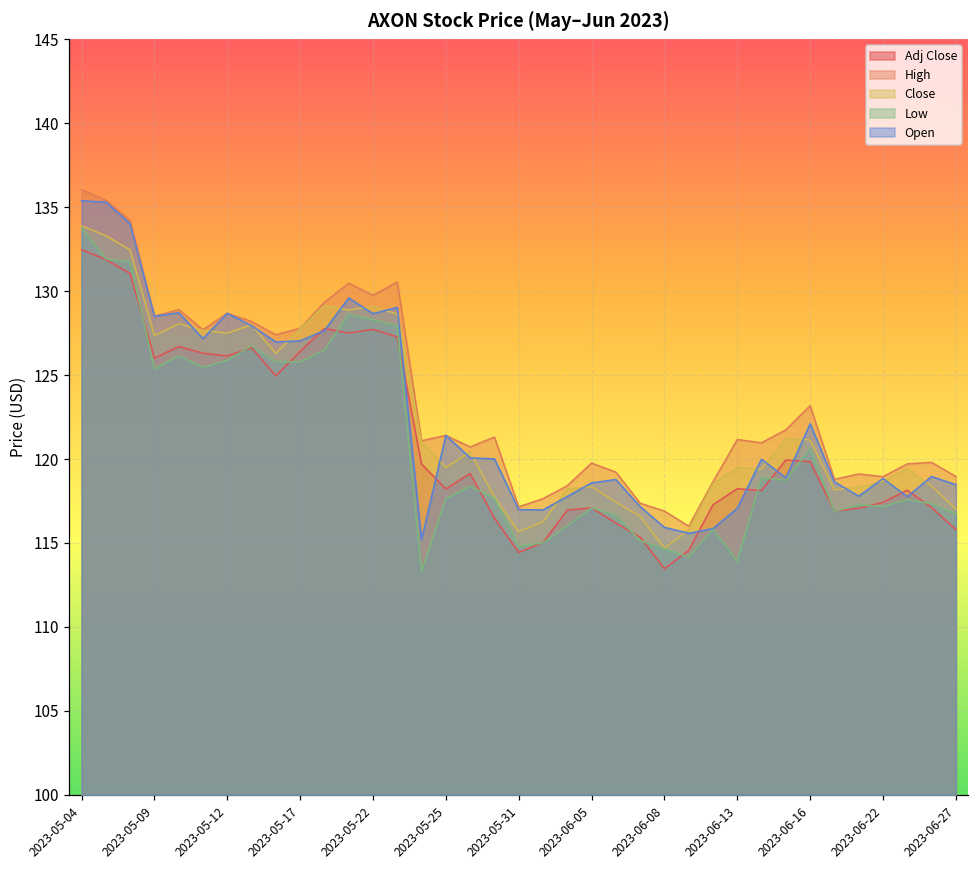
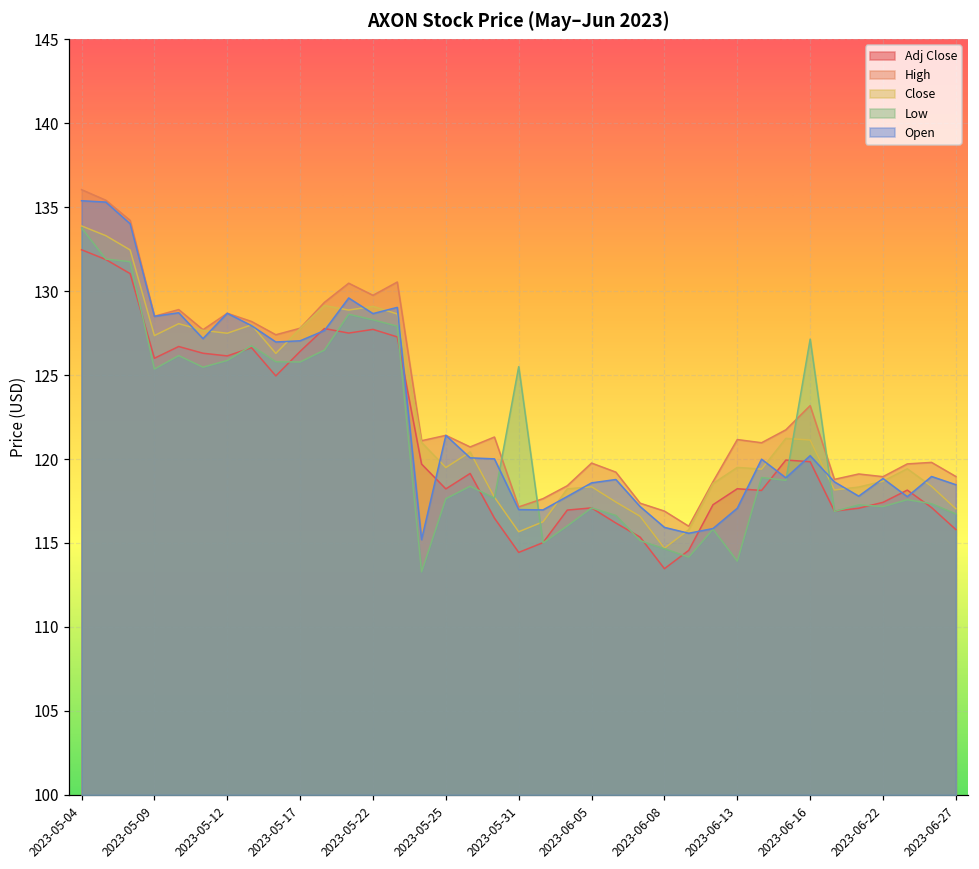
Low, 2023-05-31: 114.8 -> 125.5
Low, 2023-06-16: 120.6 -> 127.1
Open, 2023-06-16: 122.1 -> 120.2
